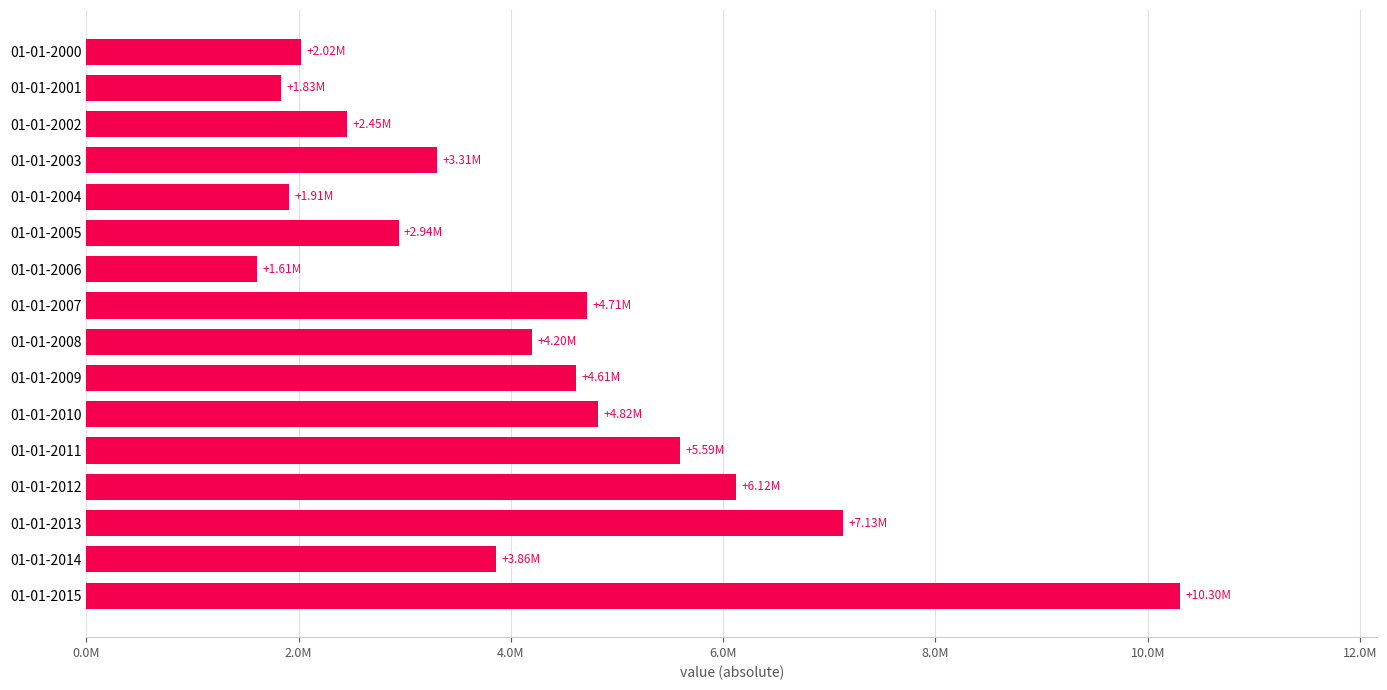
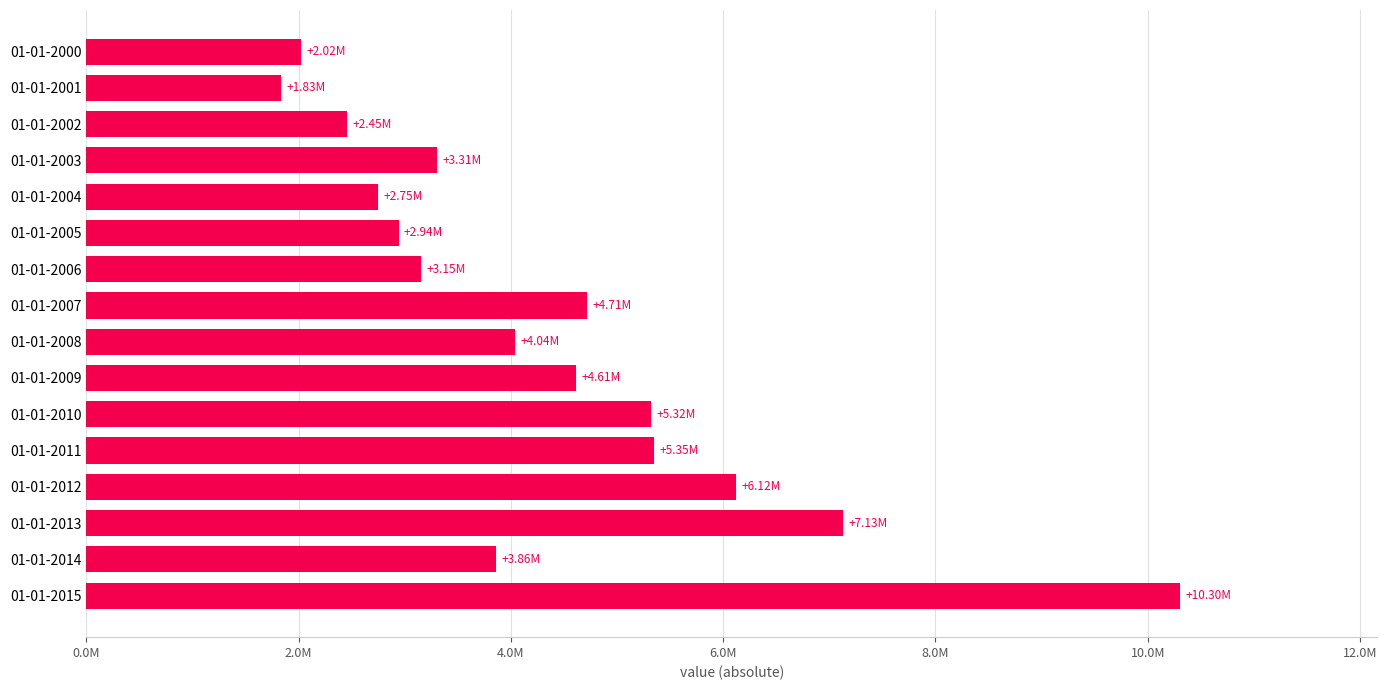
01-01-2004: +1.91M -> +2.75M
01-01-2006: +1.61M -> +3.15M
01-01-2008: +4.20M -> +4.04M
01-01-2010: +4.82M -> +5.32M
01-01-2011: +5.59M -> +5.35M
